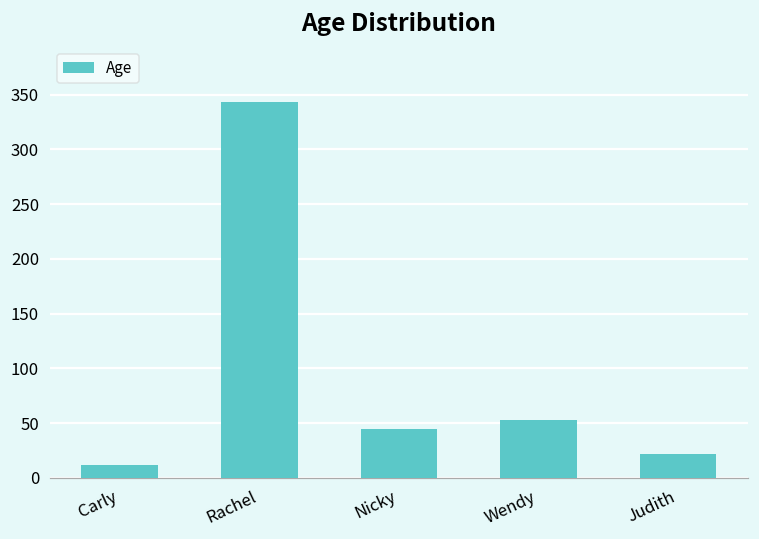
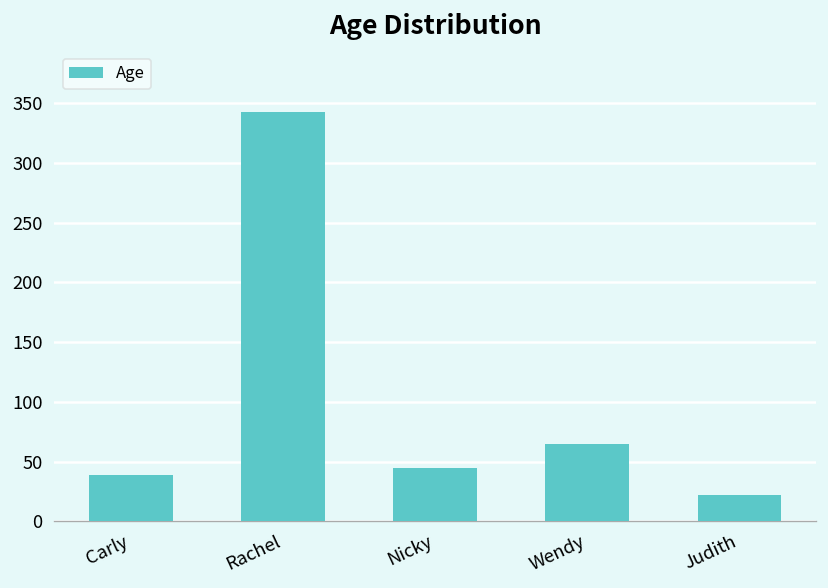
Carly: 10 -> 40
Wendy: 50 -> 70
